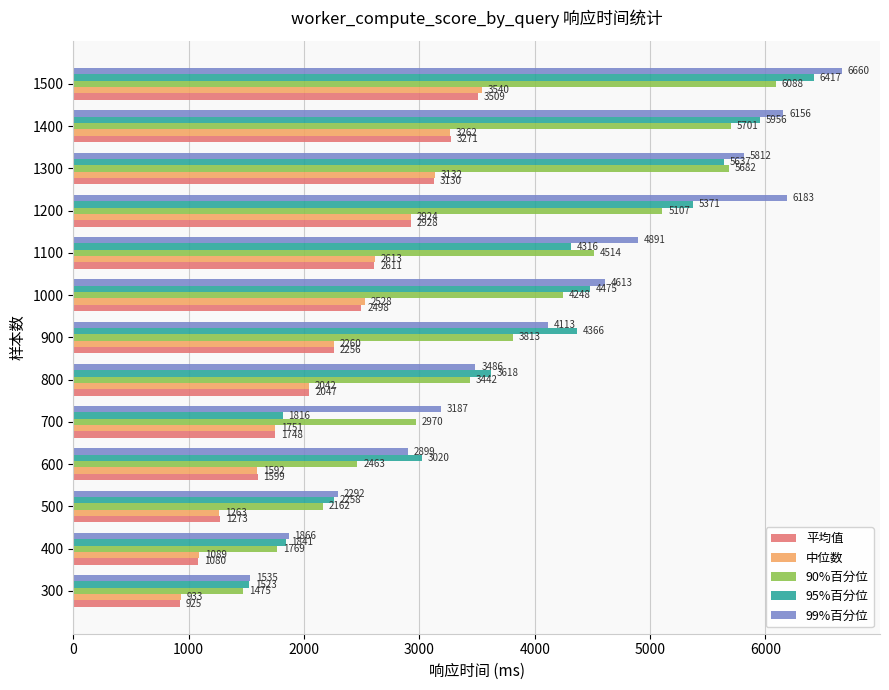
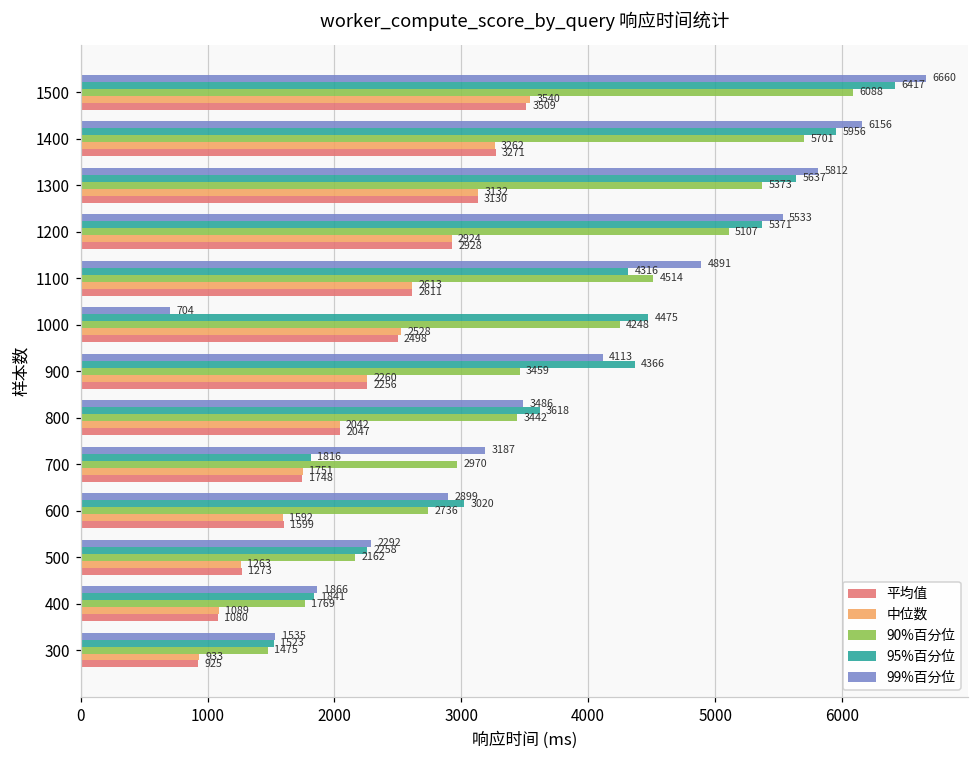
90%百分位, 1300: 5682 -> 5373
99%百分位, 1200: 6183 -> 5533
99%百分位, 1000: 4613 -> 704
90%百分位, 900: 3813 -> 3459
90%百分位, 600: 2463 -> 2736
